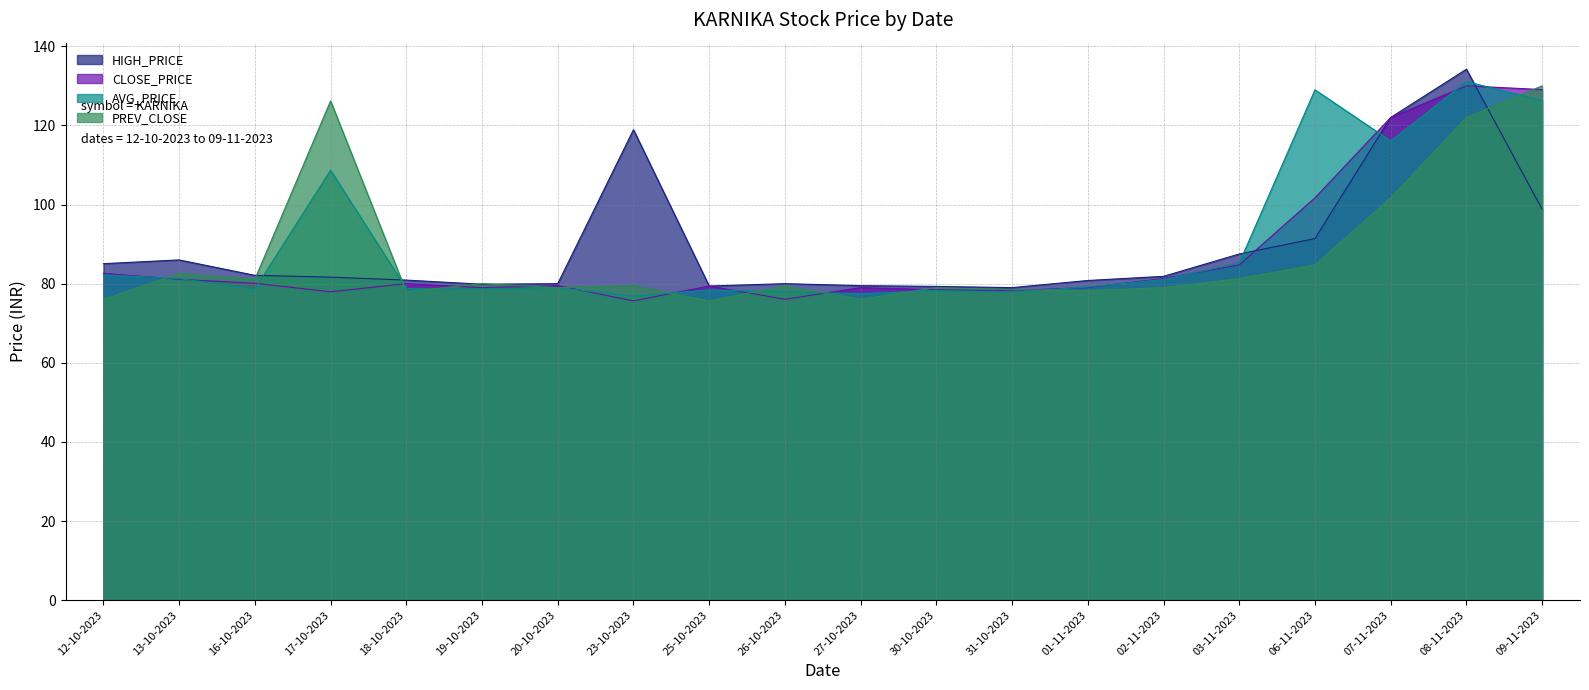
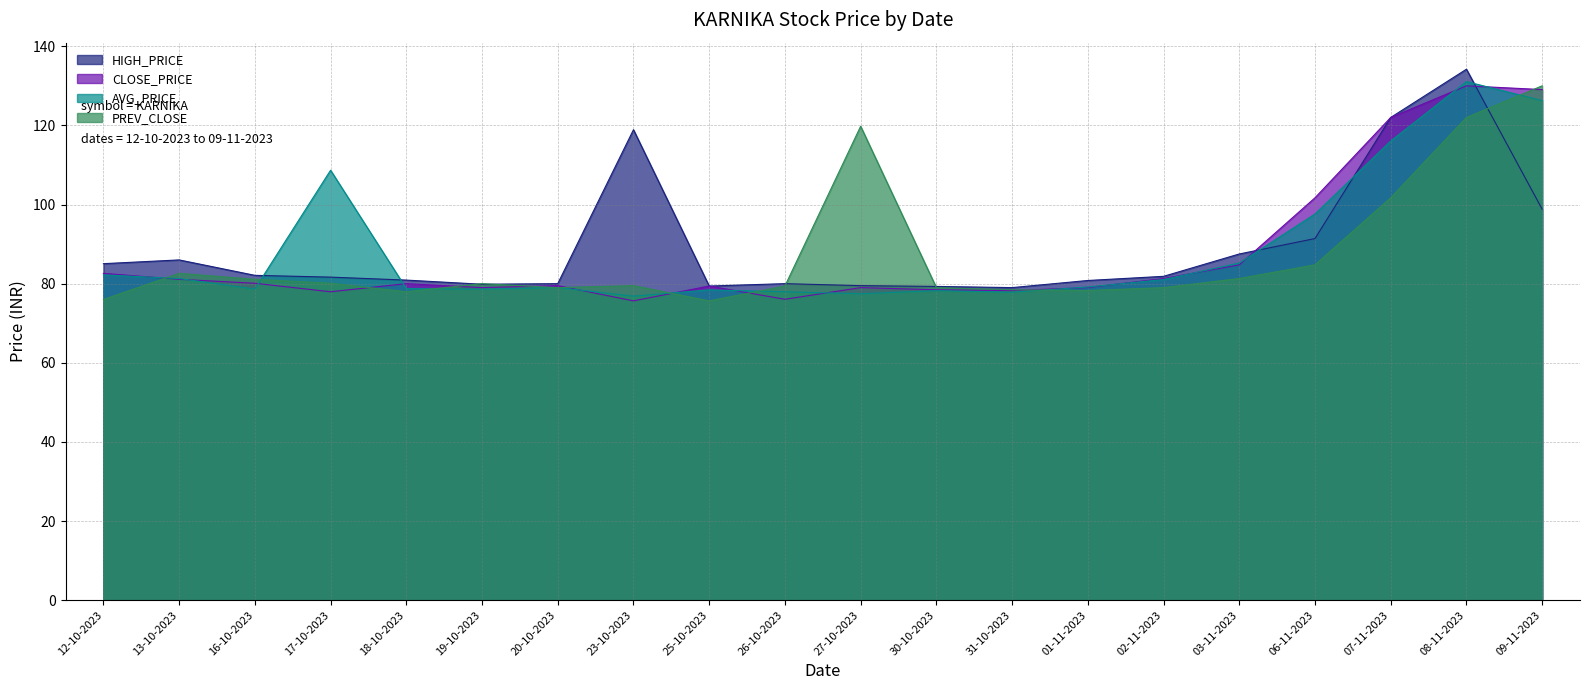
PREV_CLOSE, 17-10-2023: 126 -> 80
PREV_CLOSE, 27-10-2023: 76 -> 120
AVG_PRICE, 06-11-2023: 129 -> 98
